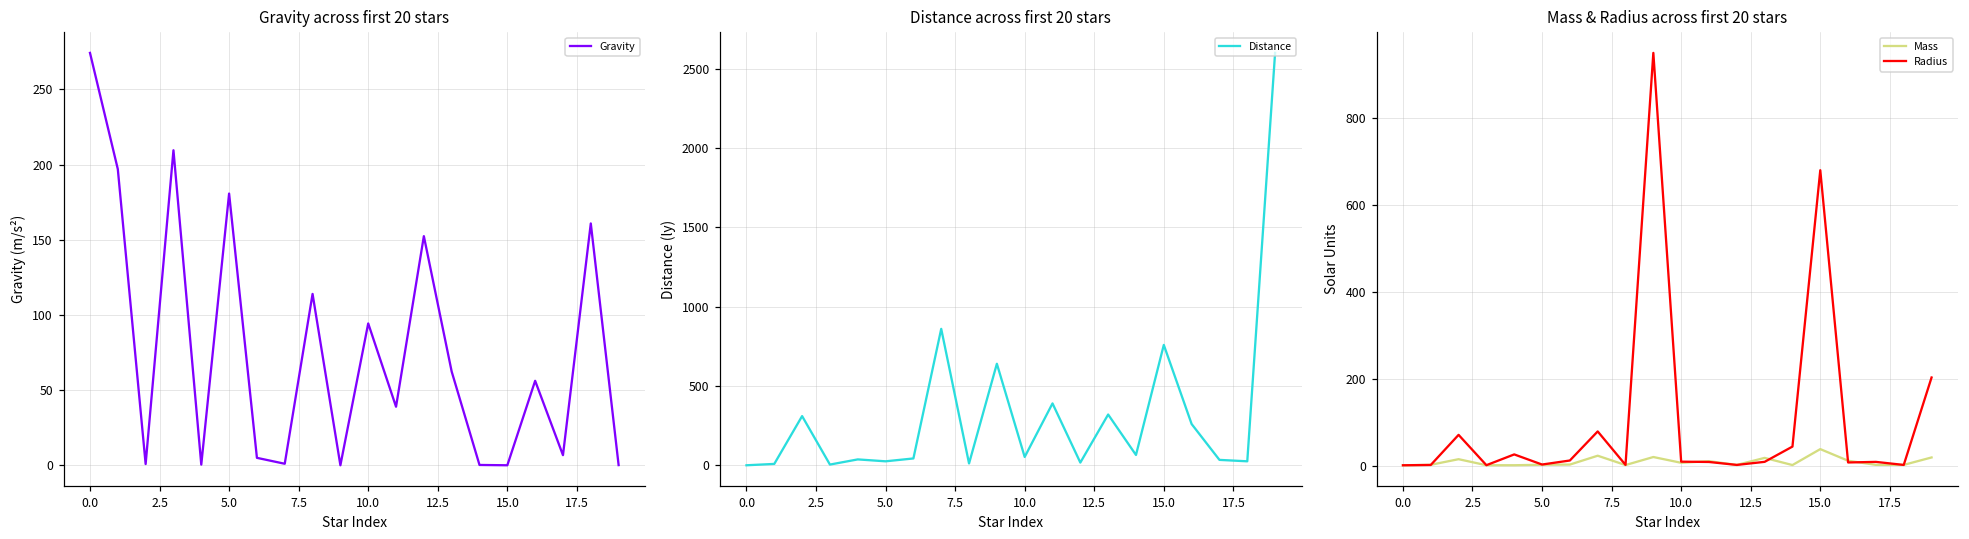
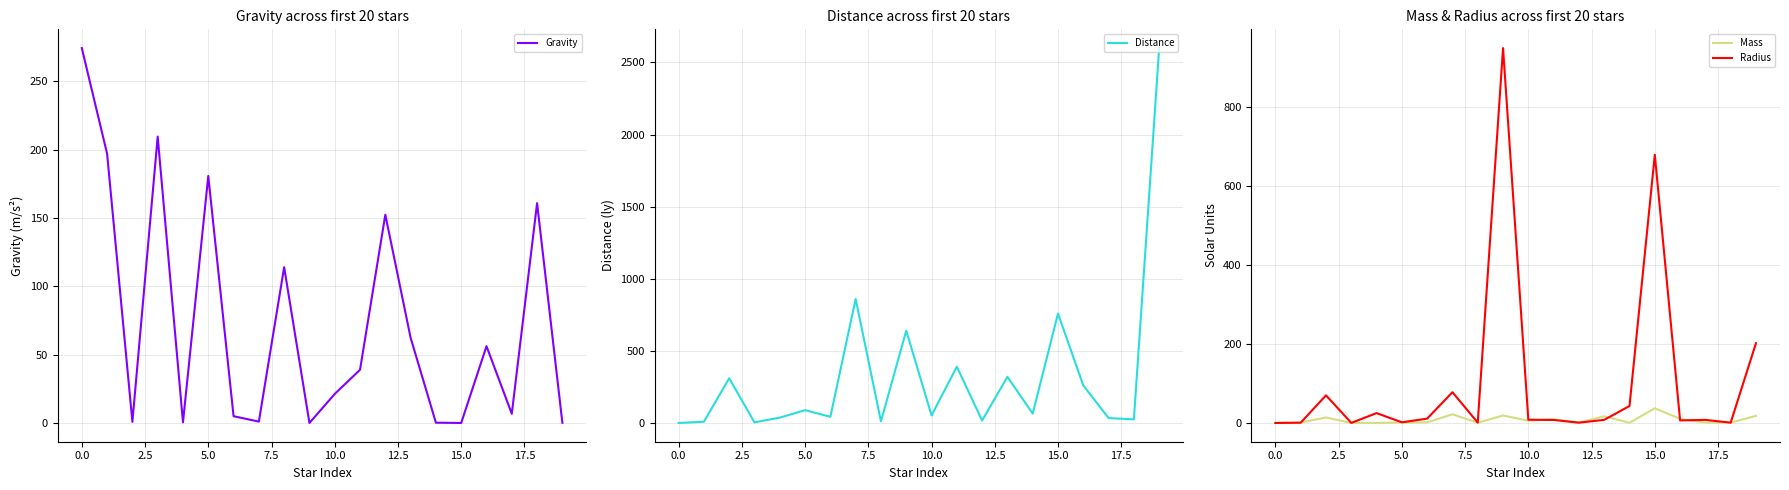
Gravity across first 20 stars, 10.0: 94 -> 21
Distance across first 20 stars, 5.0: 30 -> 90
